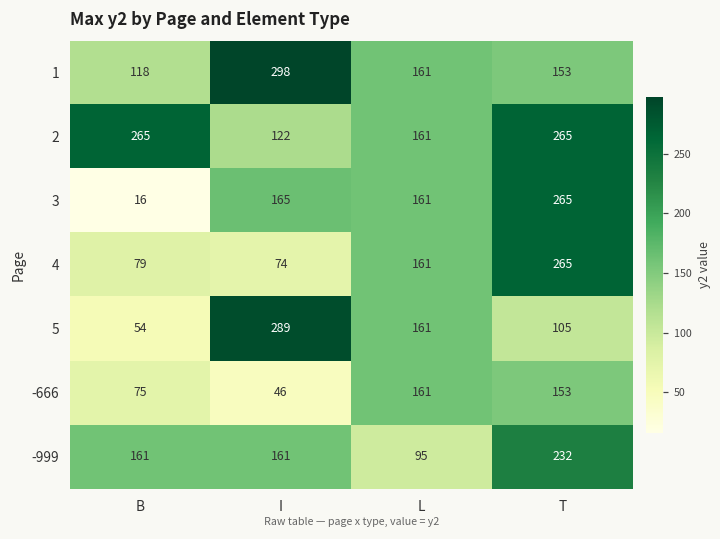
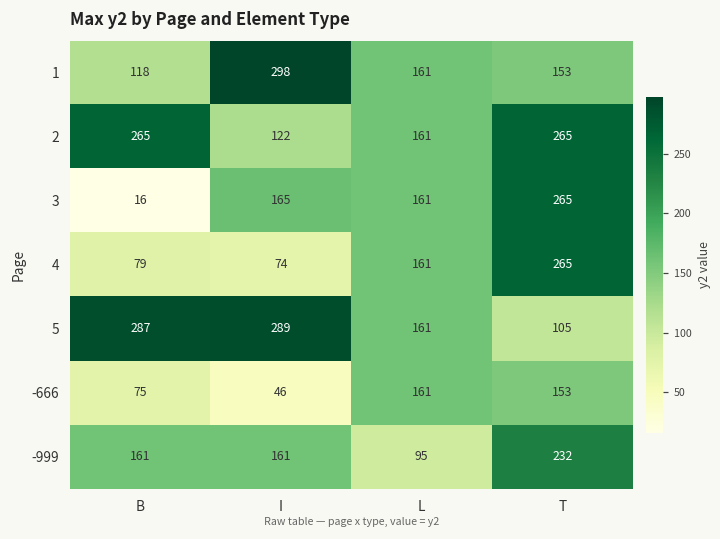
5, B: 54 -> 287
